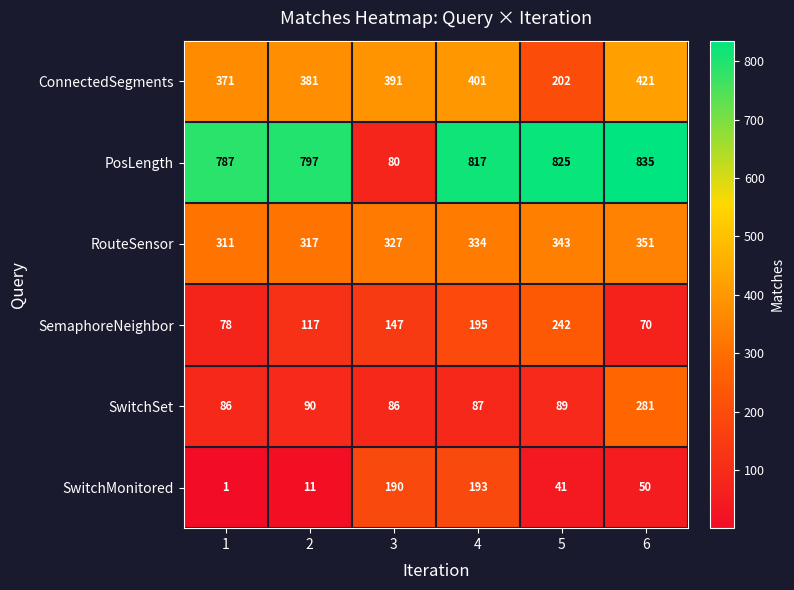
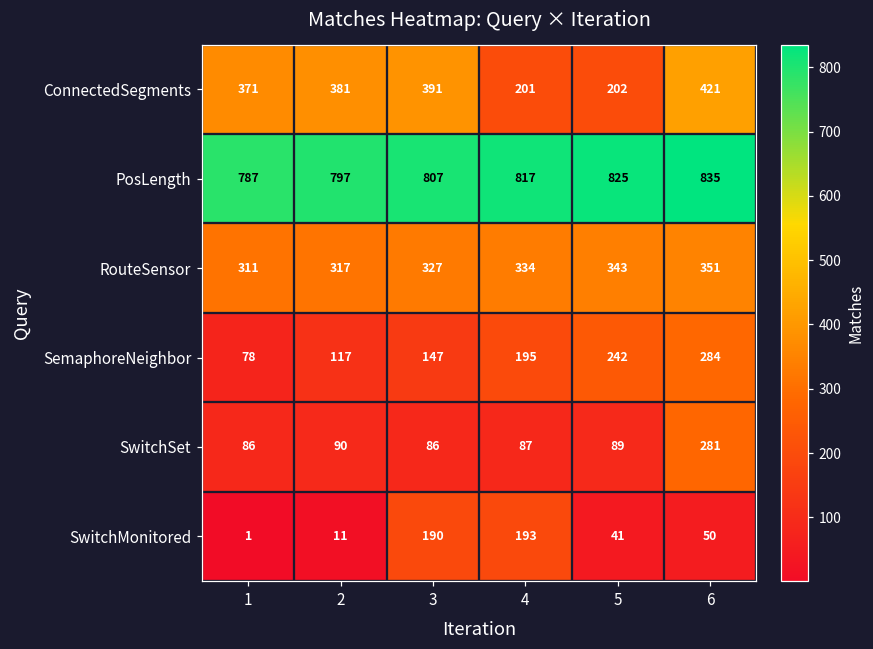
ConnectedSegments, 4: 401 -> 201
PosLength, 3: 80 -> 807
SemaphoreNeighbor, 6: 70 -> 284
